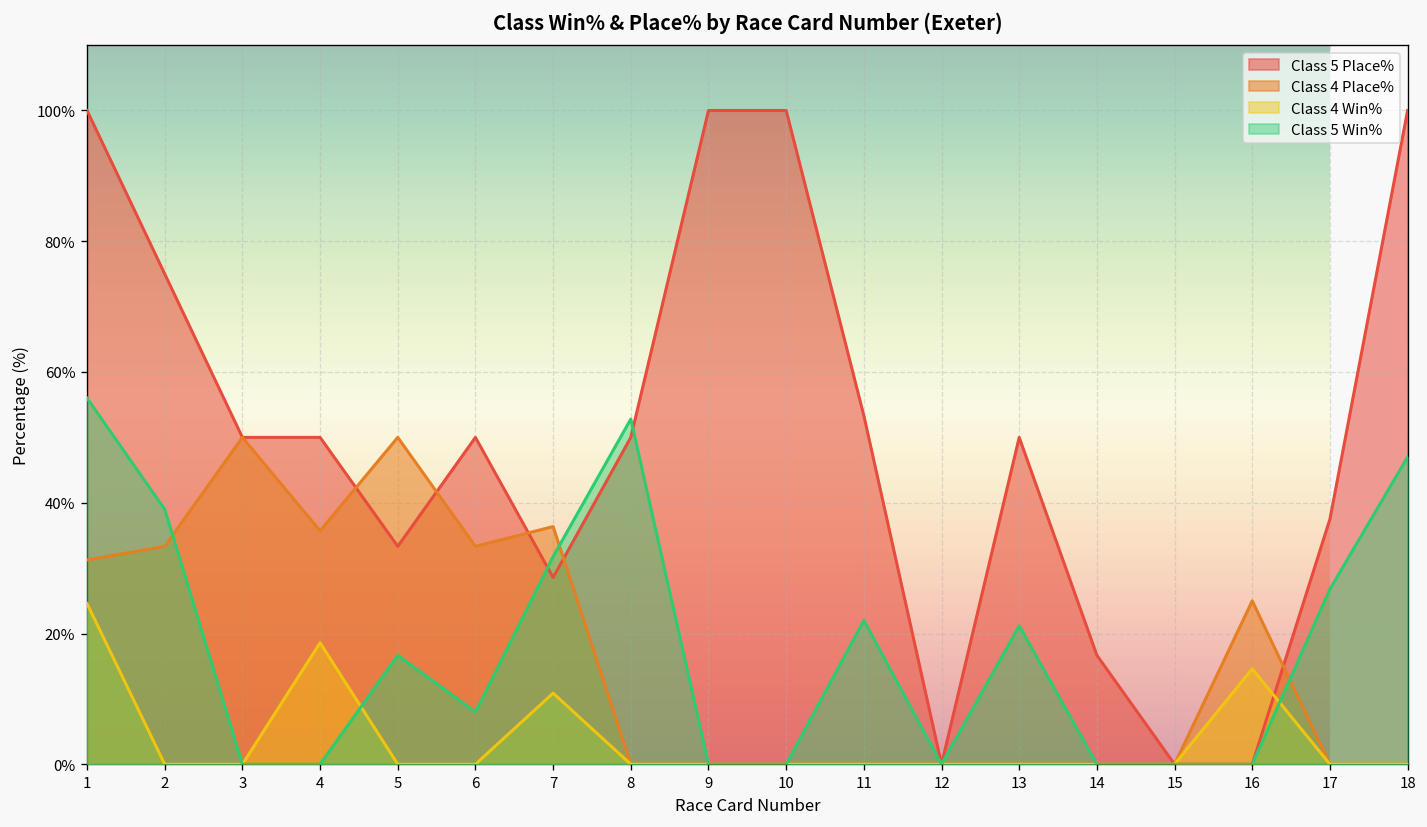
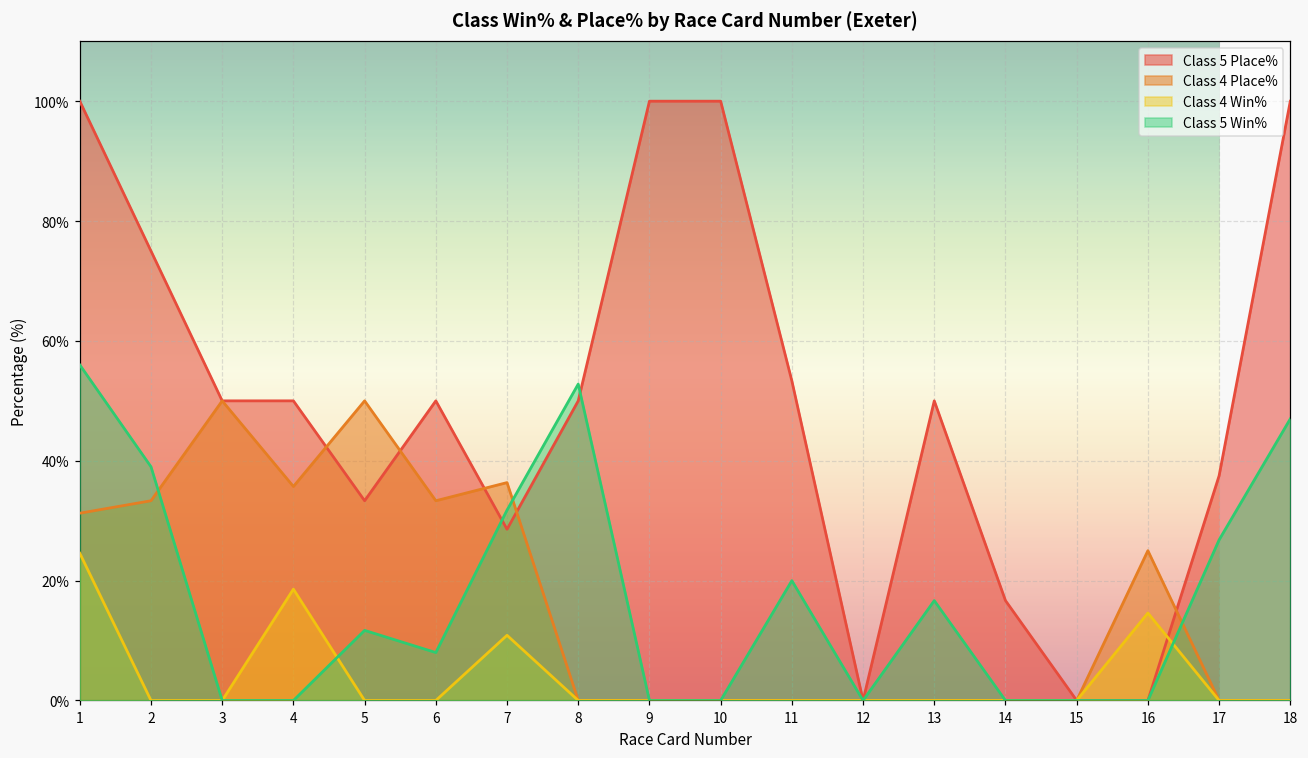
Class 5 Win%, 5: 17% -> 12%
Class 5 Win%, 11: 22% -> 20%
Class 5 Win%, 13: 21% -> 17%
